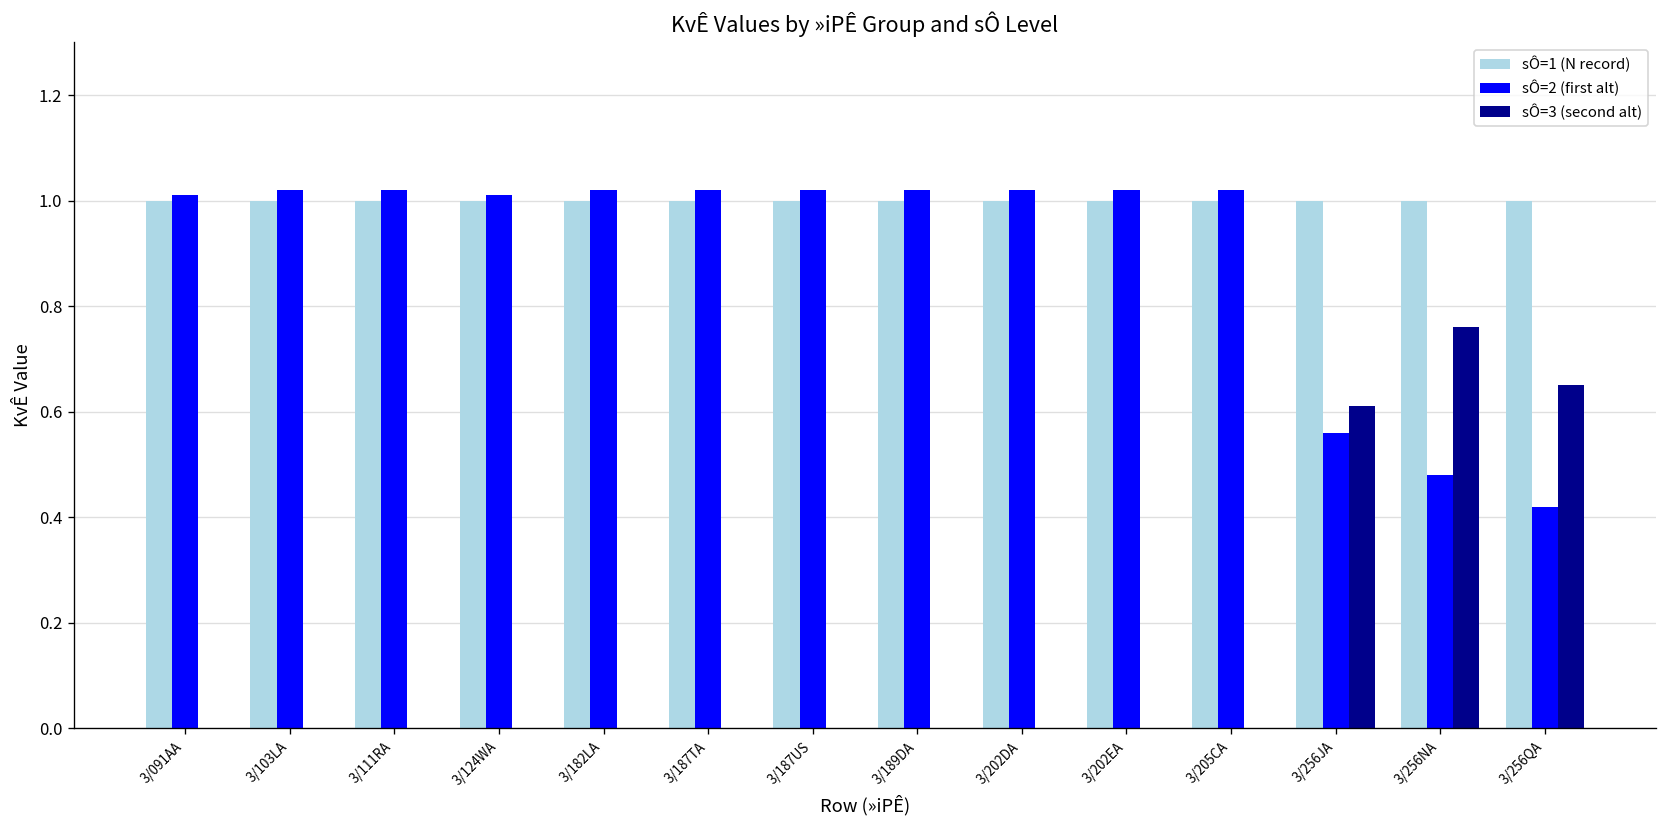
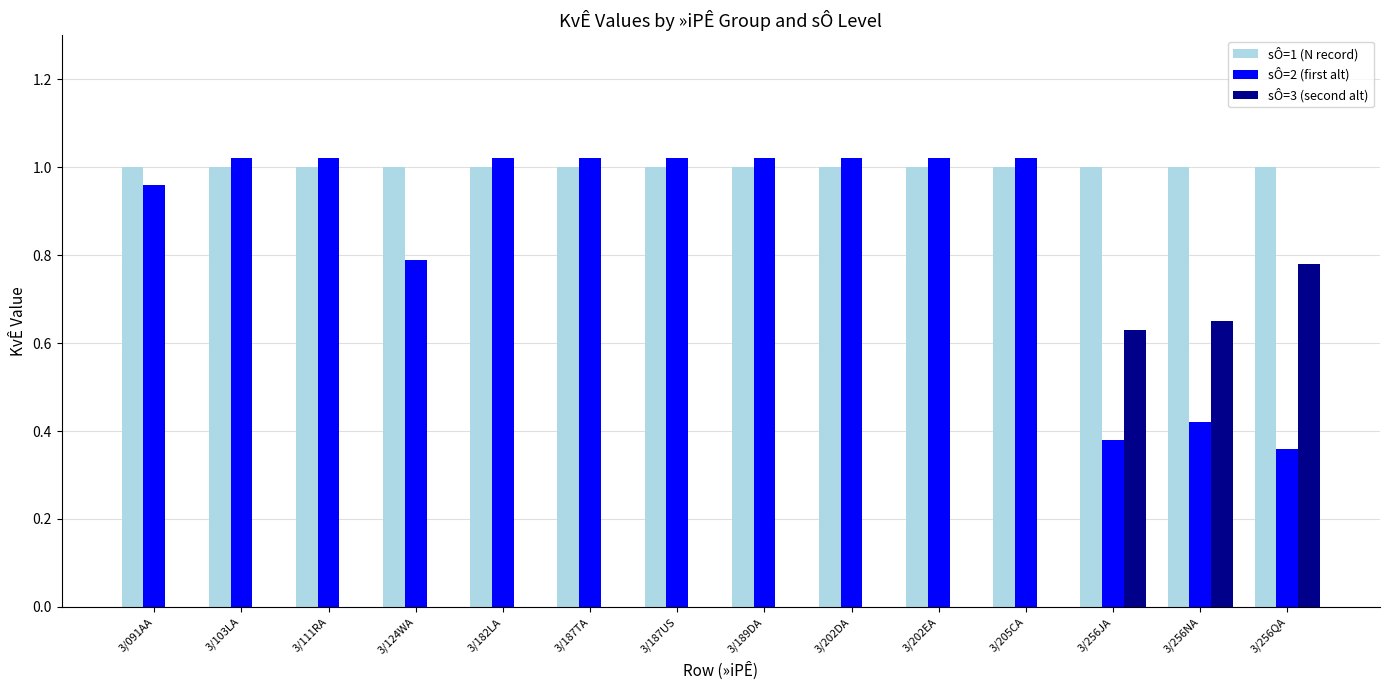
sÔ=2 (first alt), 3/091AA: 1.01 -> 0.96
sÔ=2 (first alt), 3/124WA: 1.01 -> 0.79
sÔ=2 (first alt), 3/256JA: 0.56 -> 0.38
sÔ=3 (second alt), 3/256JA: 0.61 -> 0.63
sÔ=2 (first alt), 3/256NA: 0.48 -> 0.42
sÔ=3 (second alt), 3/256NA: 0.76 -> 0.65
sÔ=2 (first alt), 3/256QA: 0.42 -> 0.36
sÔ=3 (second alt), 3/256QA: 0.65 -> 0.78
